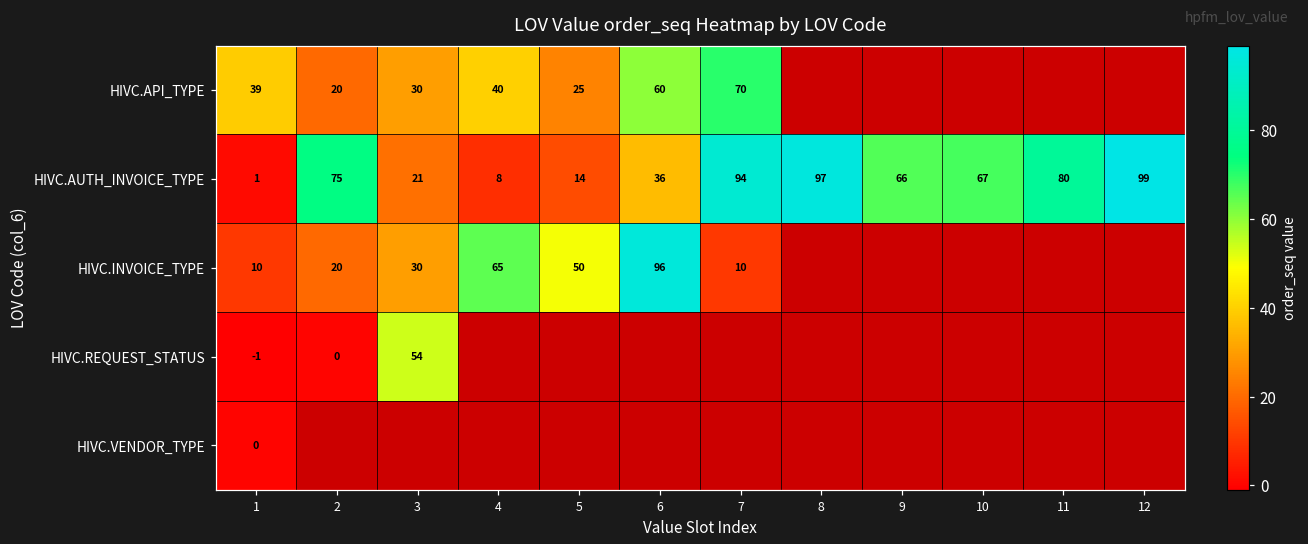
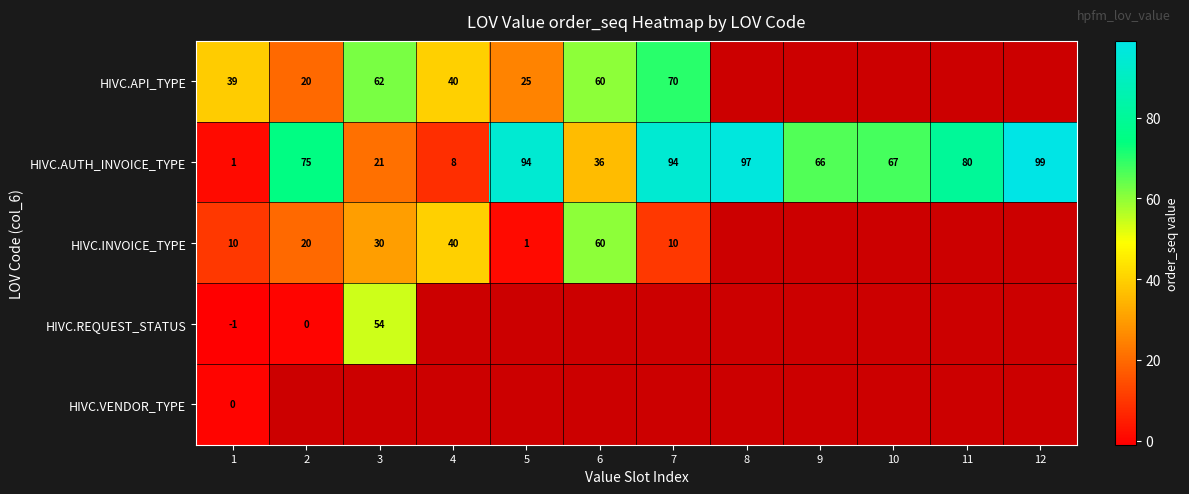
HIVC.API_TYPE, 3: 30 -> 62
HIVC.AUTH_INVOICE_TYPE, 5: 14 -> 94
HIVC.INVOICE_TYPE, 4: 65 -> 40
HIVC.INVOICE_TYPE, 5: 50 -> 1
HIVC.INVOICE_TYPE, 6: 96 -> 60
